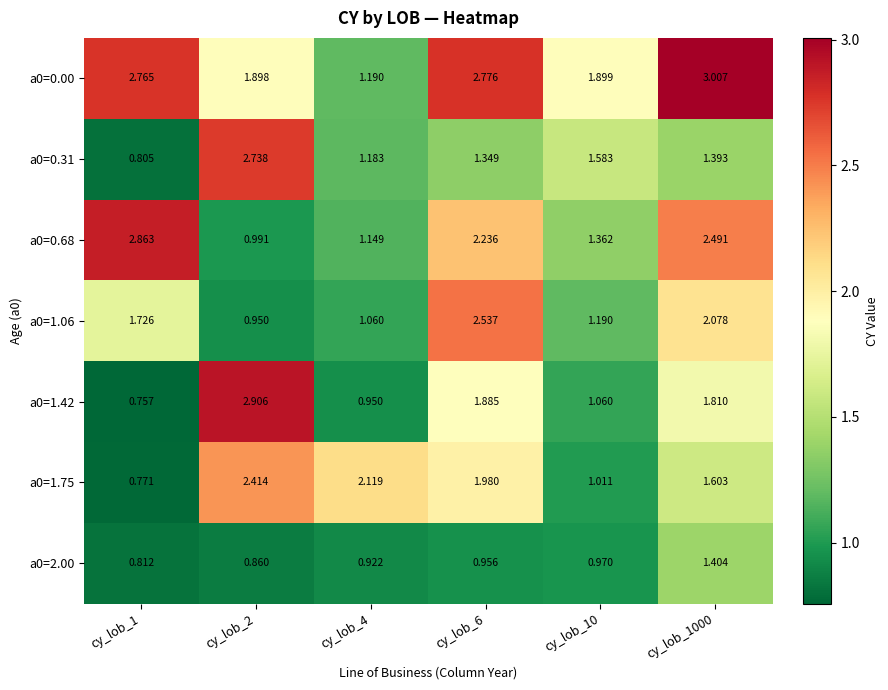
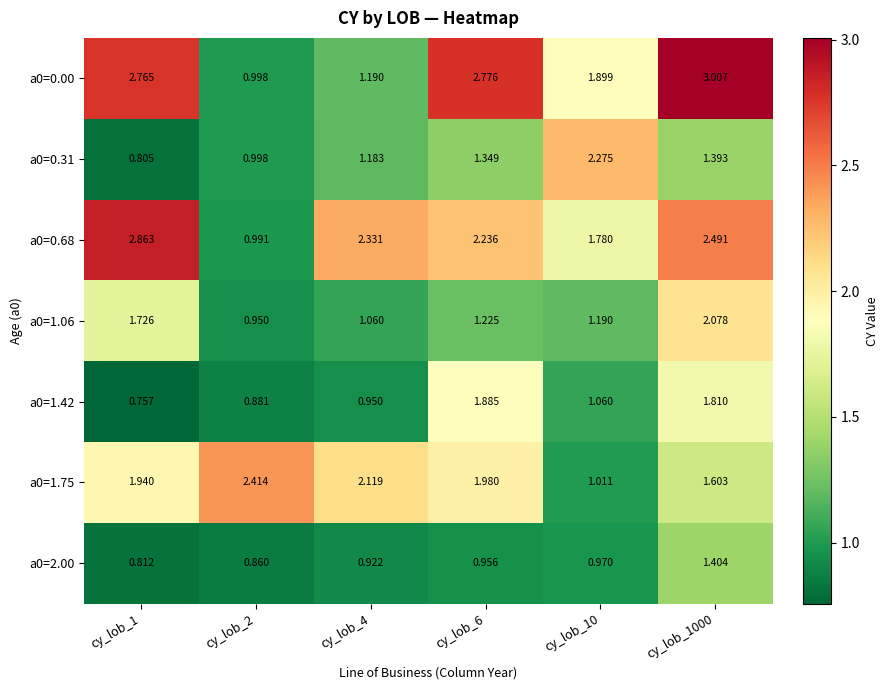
a0=0.00, cy_lob_2: 1.898 -> 0.998
a0=0.31, cy_lob_2: 2.738 -> 0.998
a0=0.31, cy_lob_10: 1.583 -> 2.275
a0=0.68, cy_lob_4: 1.149 -> 2.331
a0=0.68, cy_lob_10: 1.362 -> 1.780
a0=1.06, cy_lob_6: 2.537 -> 1.225
a0=1.42, cy_lob_2: 2.906 -> 0.881
a0=1.75, cy_lob_1: 0.771 -> 1.940
